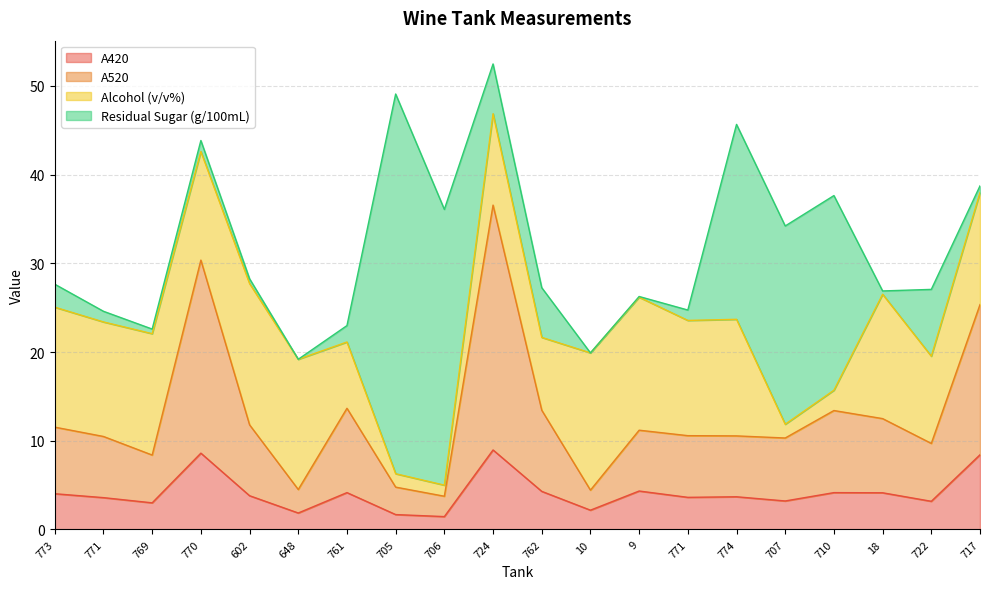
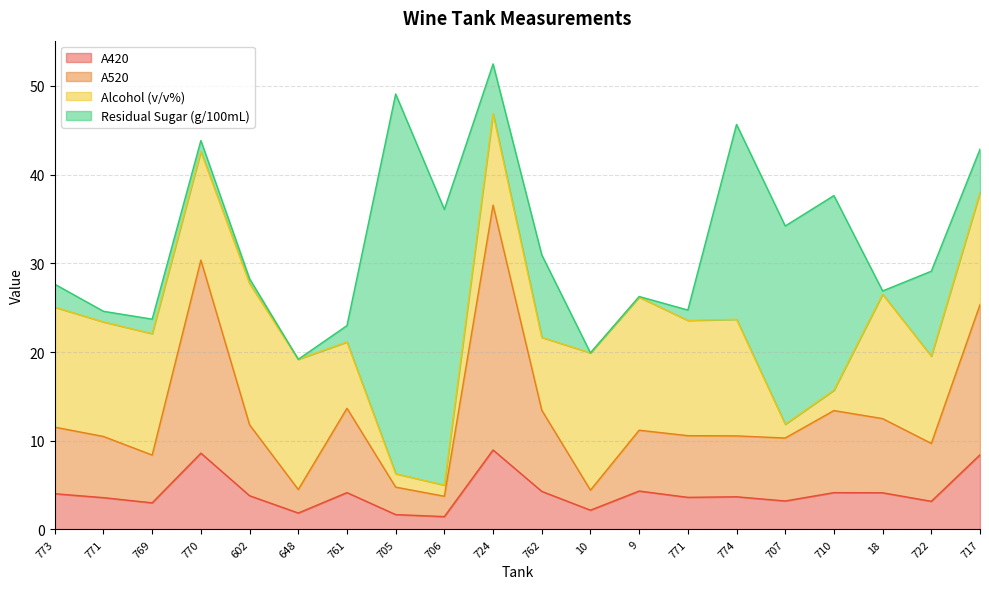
Residual Sugar (g/100mL), 769: 1 -> 2
Residual Sugar (g/100mL), 762: 6 -> 9
Residual Sugar (g/100mL), 722: 8 -> 10
Residual Sugar (g/100mL), 717: 1 -> 5
